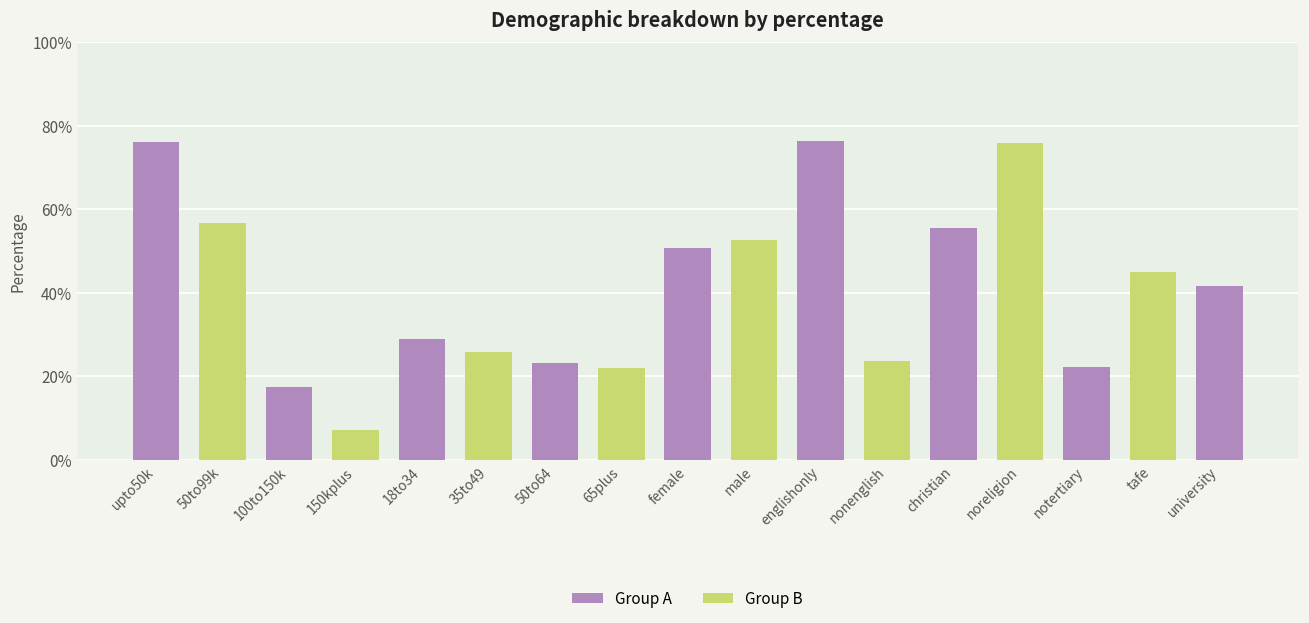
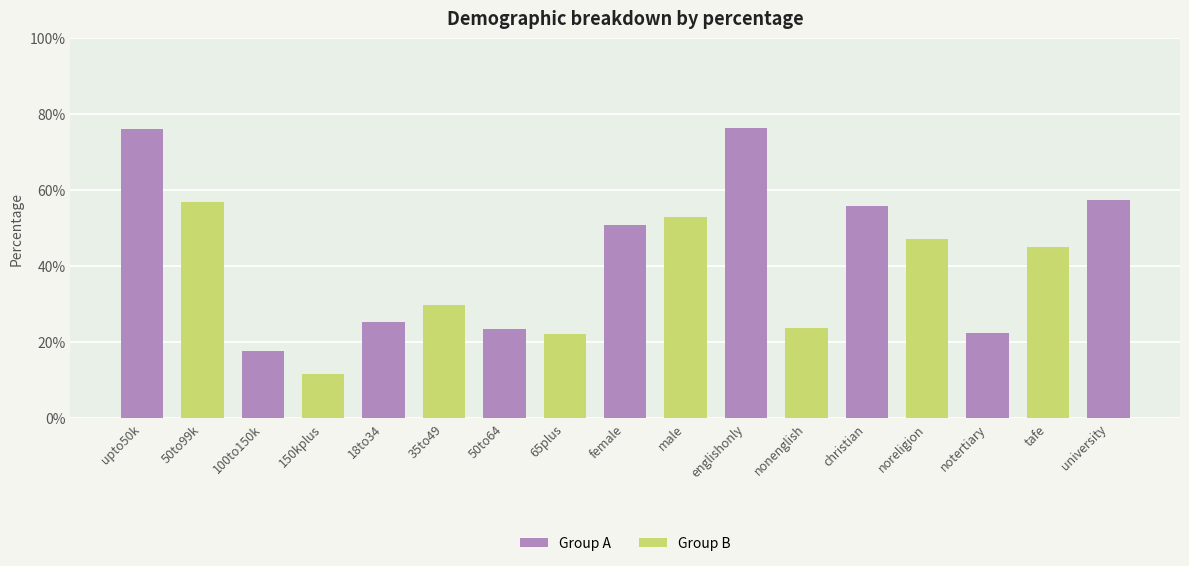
150kplus: 7% -> 11%
18to34: 29% -> 25%
35to49: 26% -> 30%
noreligion: 76% -> 47%
university: 42% -> 57%
